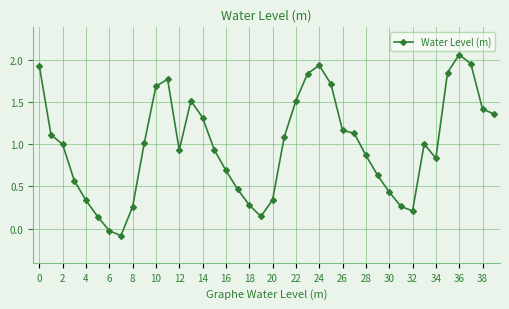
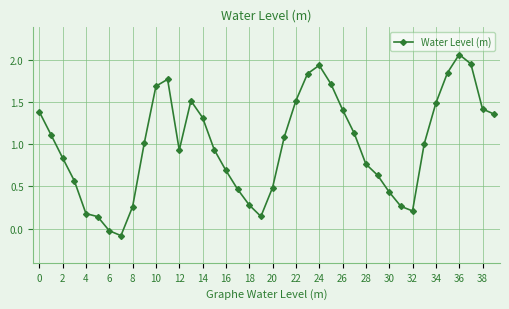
0: 1.9 -> 1.4
2: 1.0 -> 0.8
4: 0.3 -> 0.2
20: 0.3 -> 0.5
26: 1.2 -> 1.4
28: 0.9 -> 0.8
34: 0.8 -> 1.5
